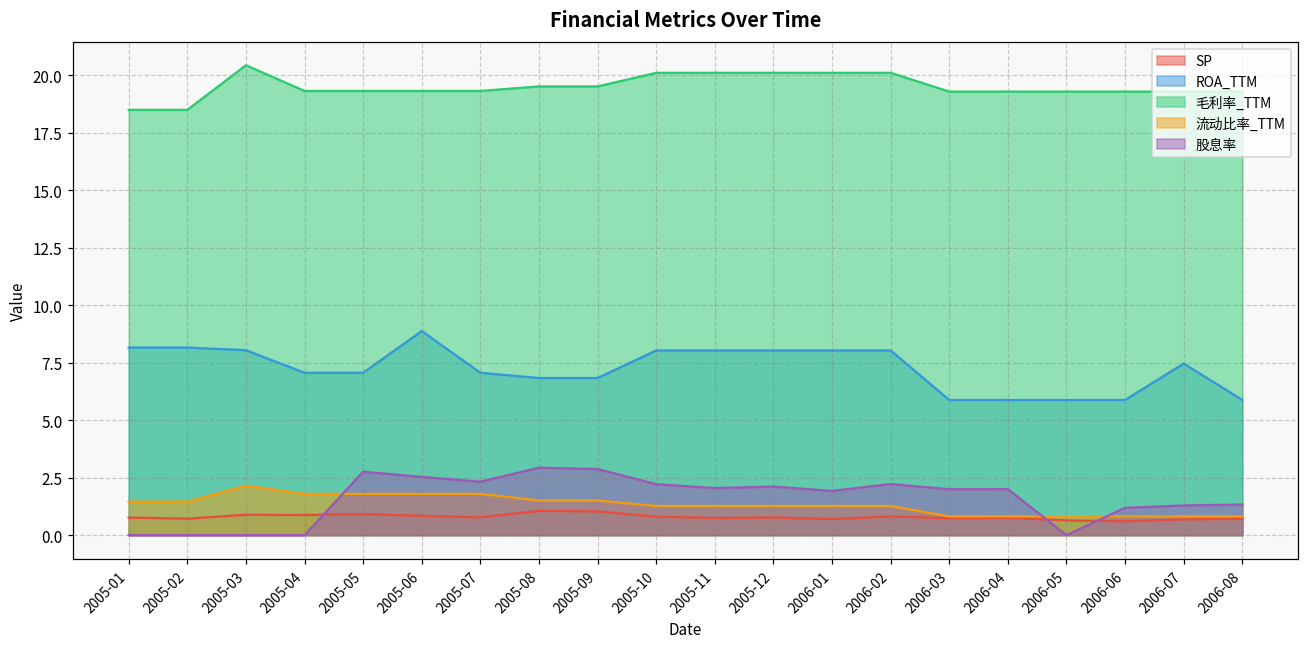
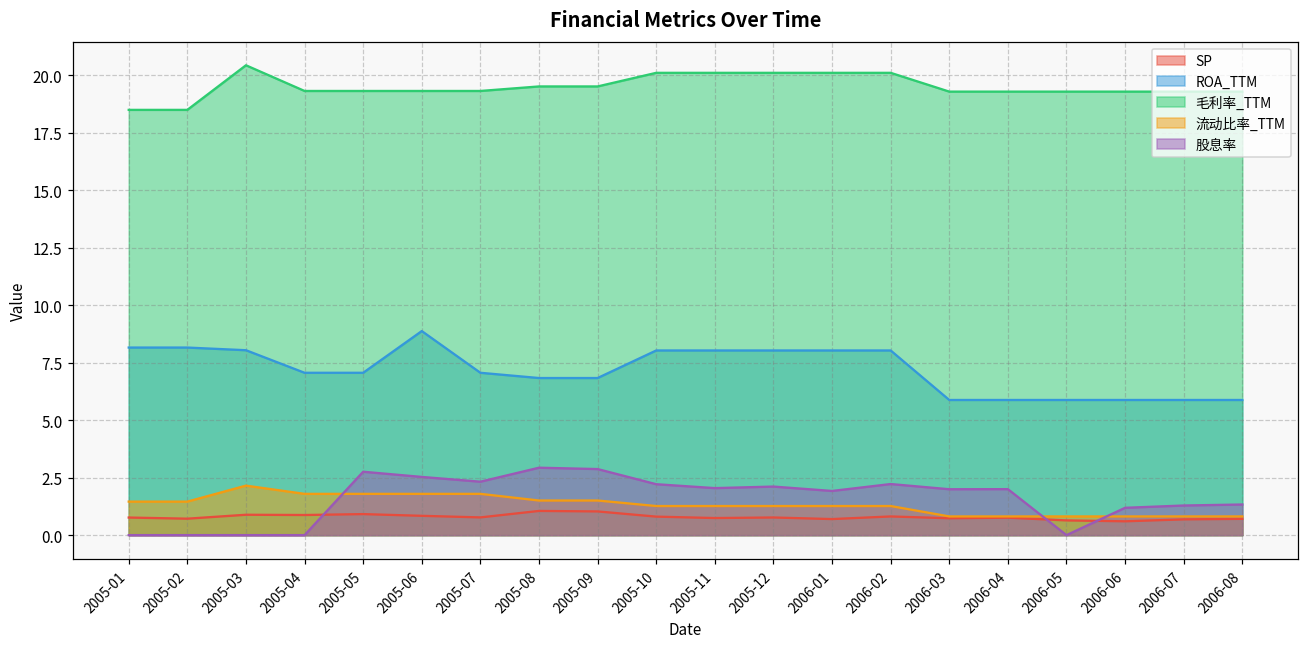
ROA_TTM, 2006-07: 7.5 -> 5.9
